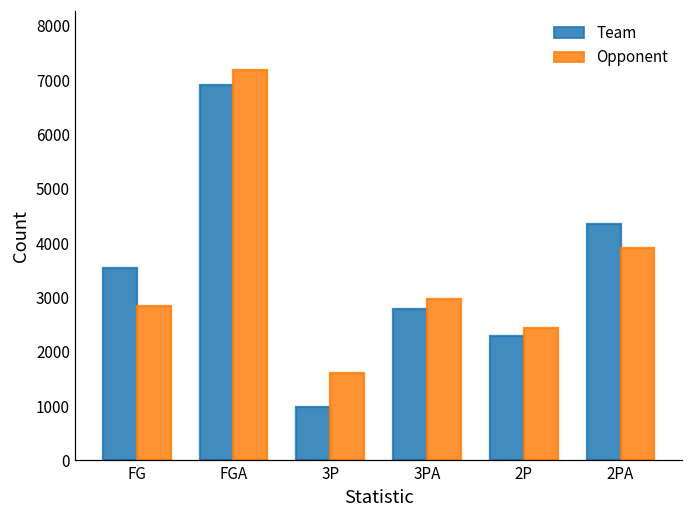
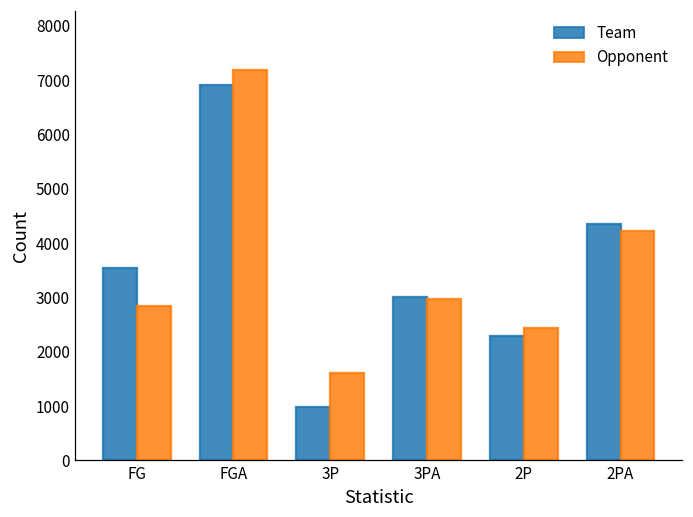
Team, 3PA: 2800 -> 3000
Opponent, 2PA: 3900 -> 4200
